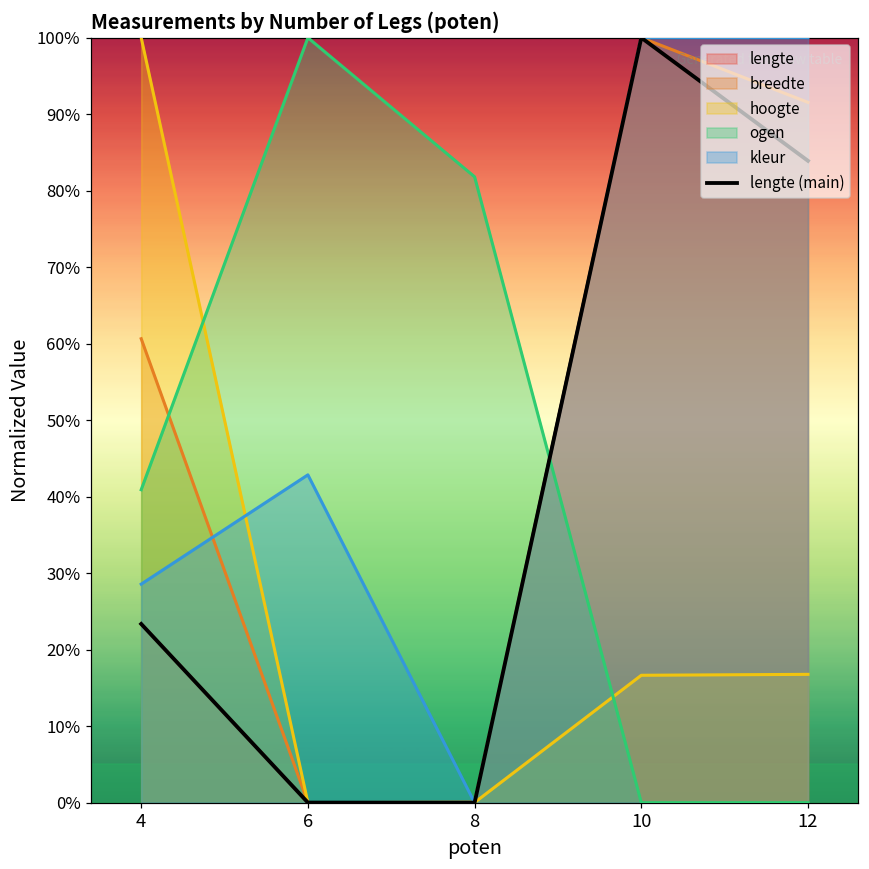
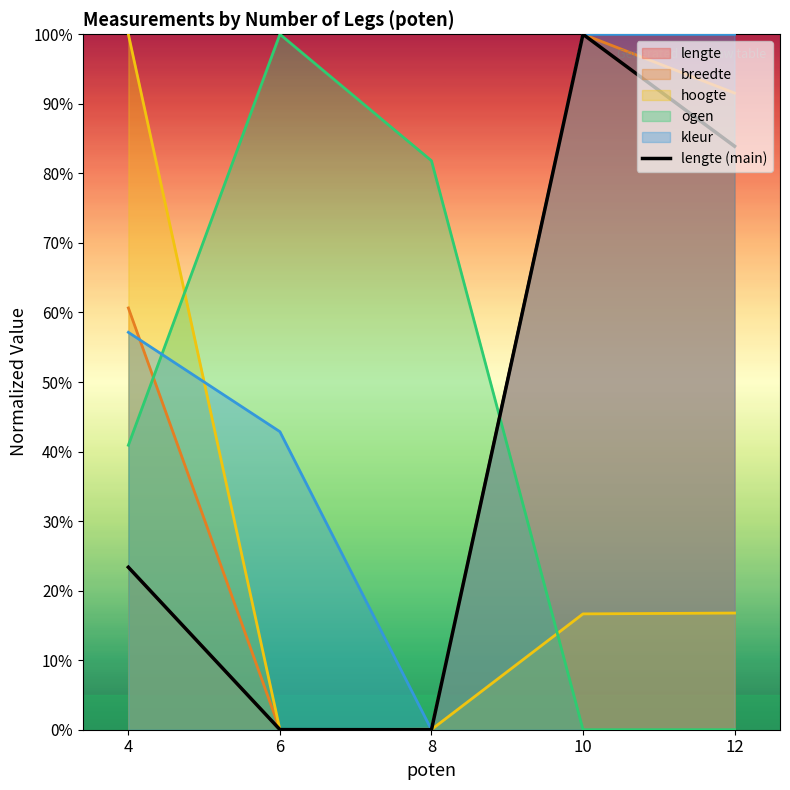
kleur, 4: 29% -> 57%
